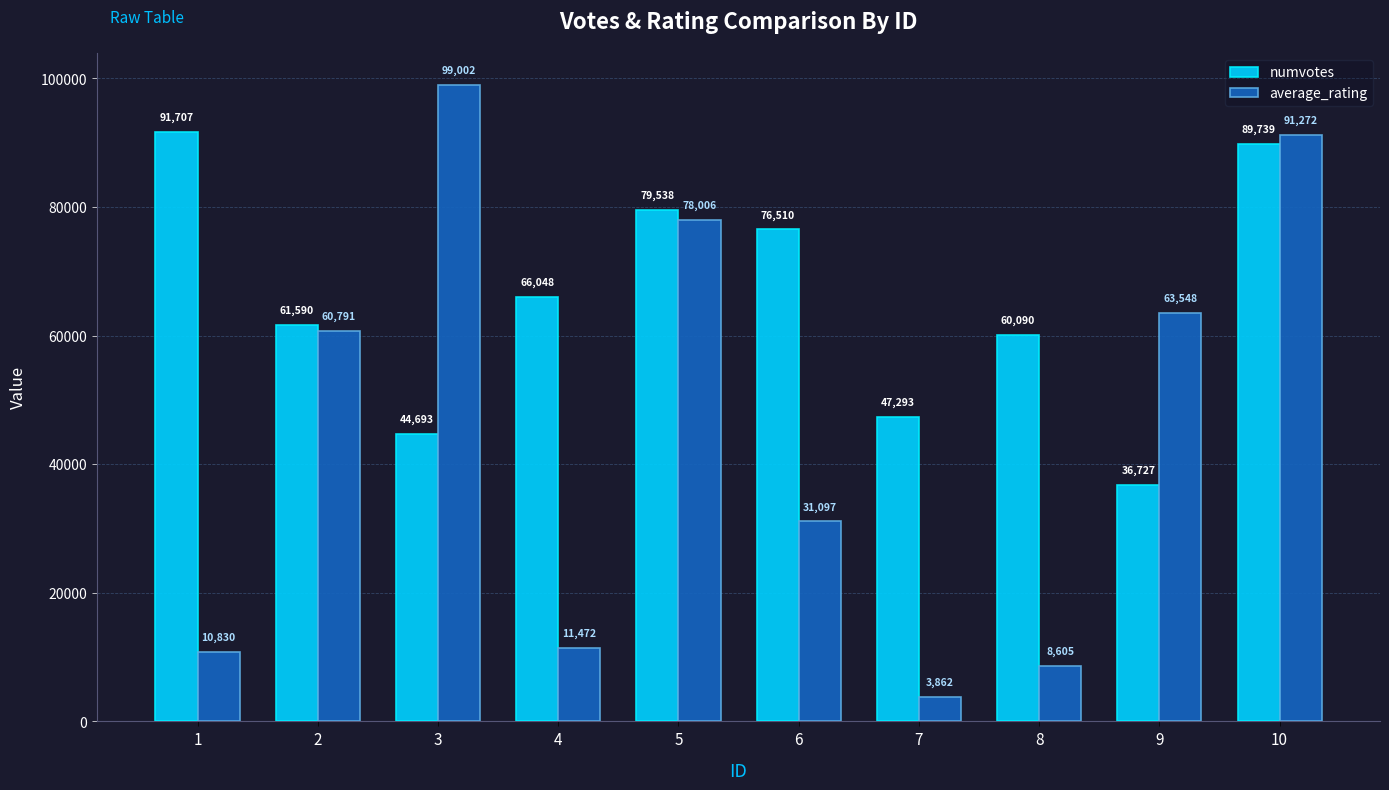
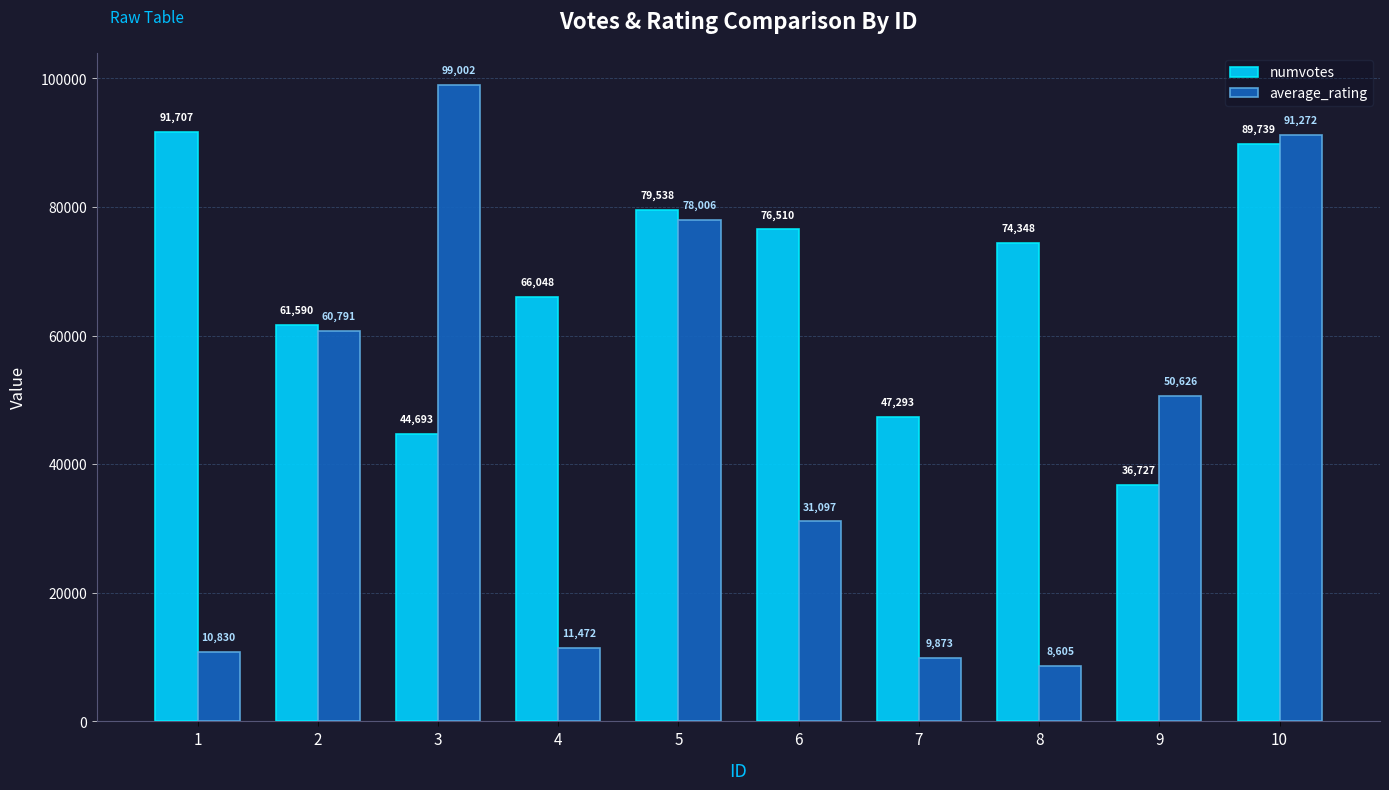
average_rating, 7: 3,862 -> 9,873
numvotes, 8: 60,090 -> 74,348
average_rating, 9: 63,548 -> 50,626
